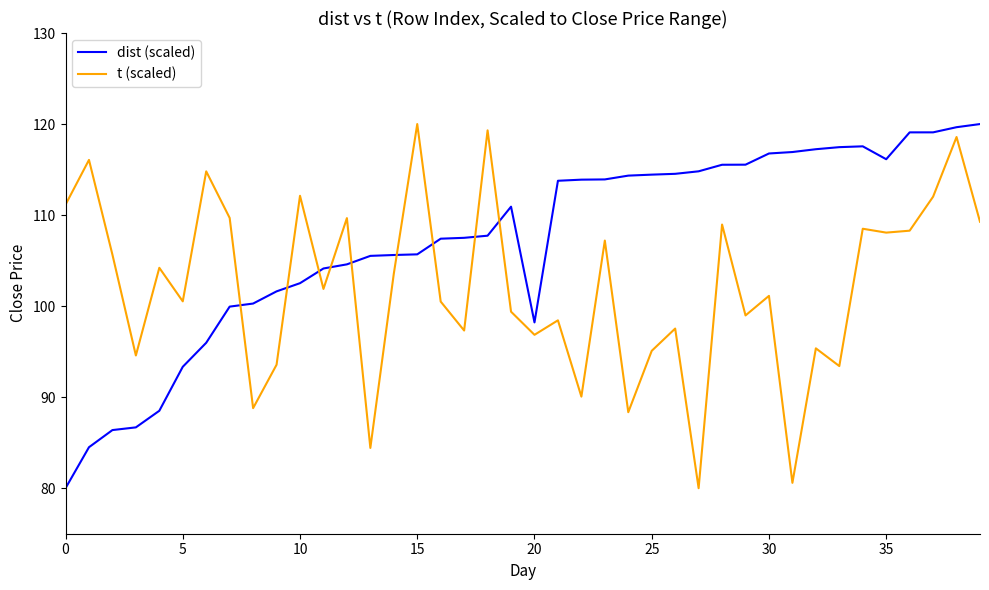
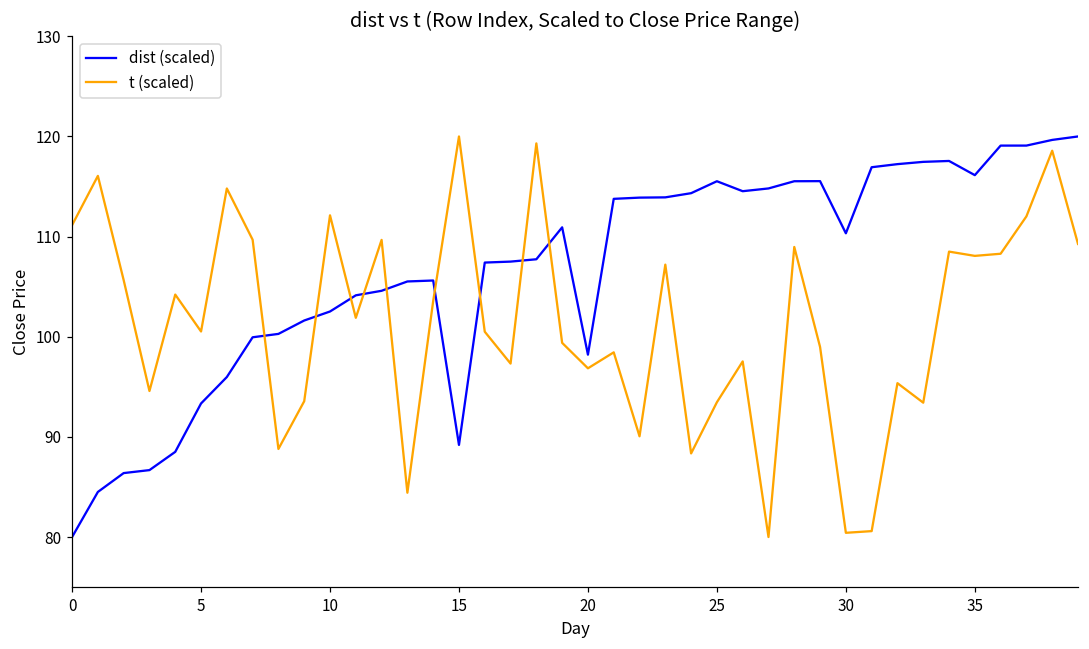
dist (scaled), 15: 106 -> 89
dist (scaled), 25: 114 -> 116
t (scaled), 25: 95 -> 93
dist (scaled), 30: 117 -> 110
t (scaled), 30: 101 -> 80
